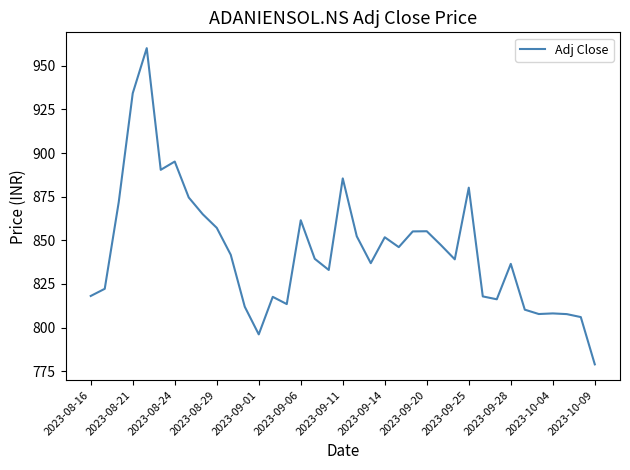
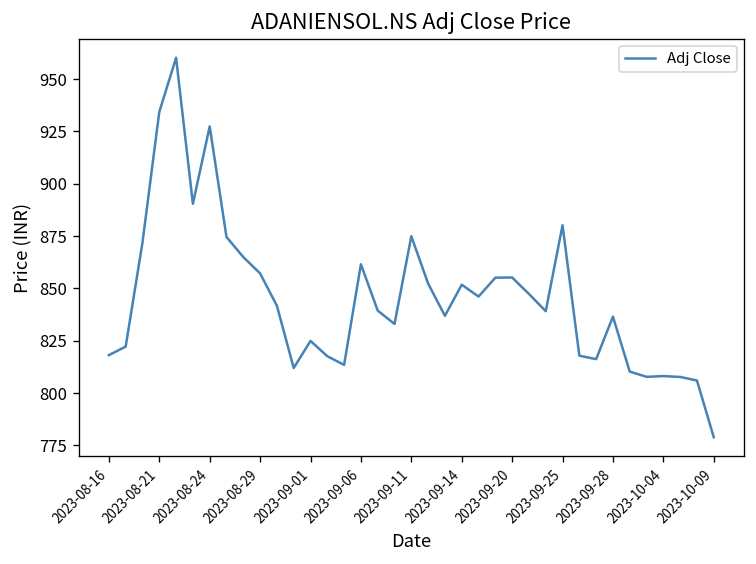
2023-08-24: 895 -> 927
2023-09-01: 796 -> 825
2023-09-11: 885 -> 875
